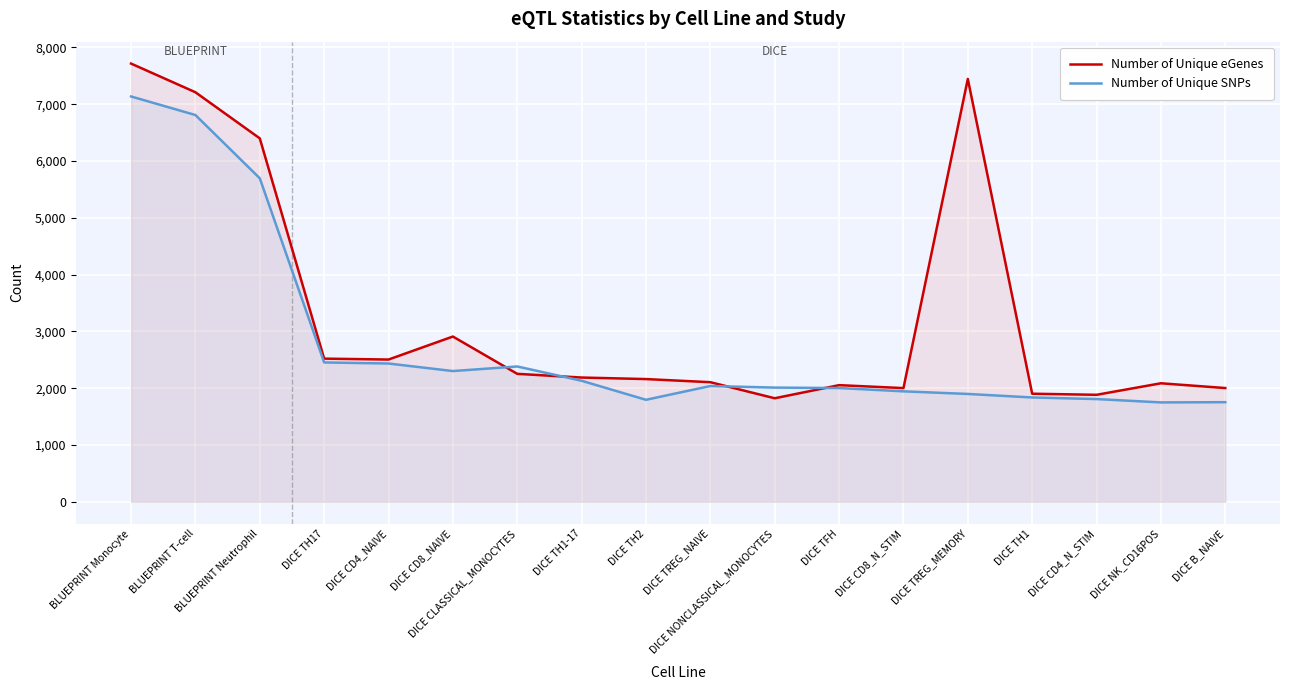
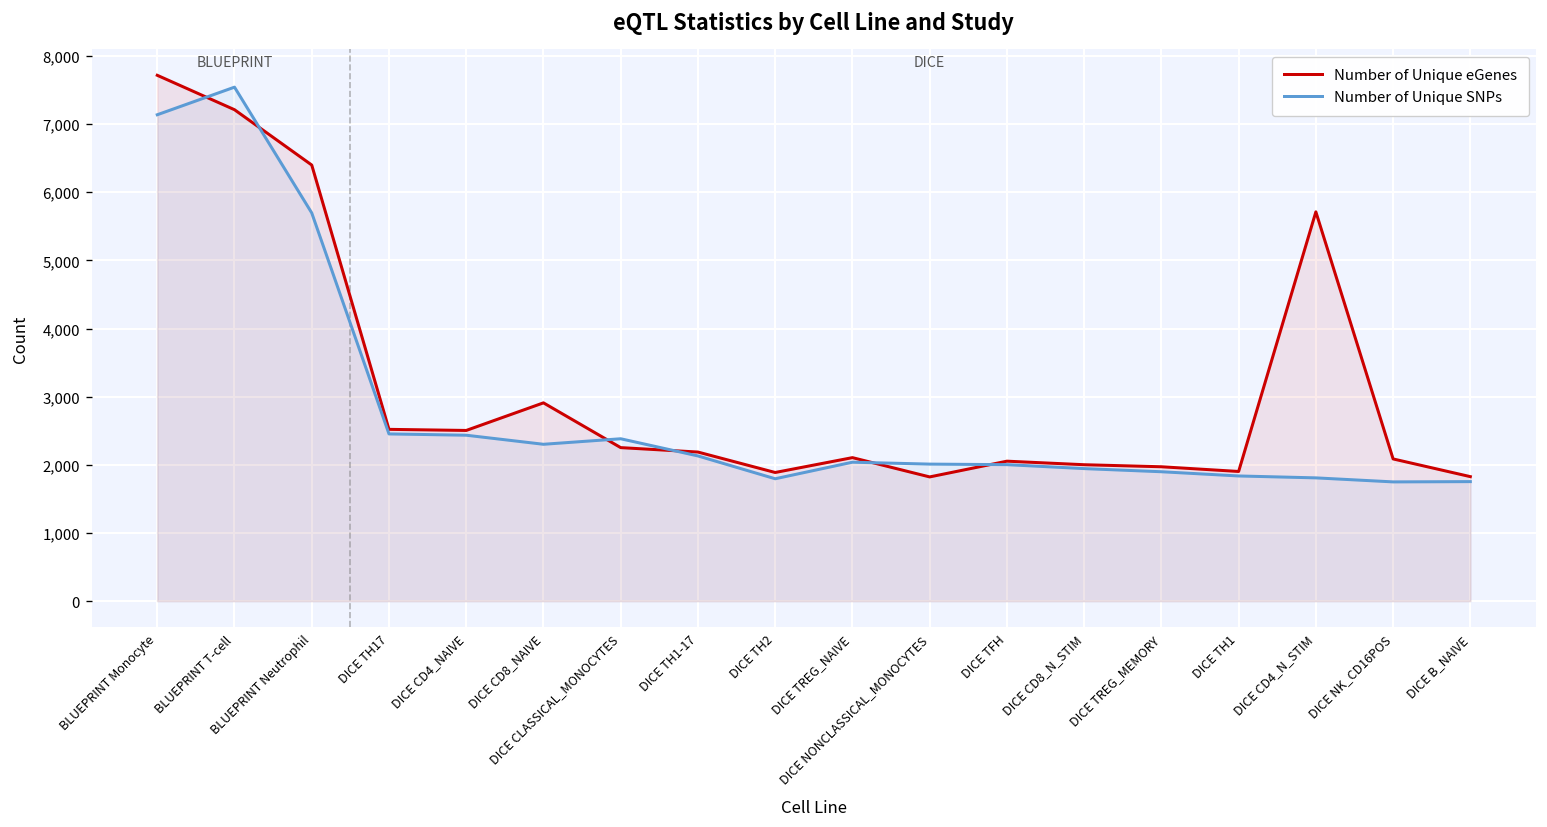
Number of Unique SNPs, BLUEPRINT T-cell: 6,800 -> 7,500
Number of Unique eGenes, DICE TH2: 2,200 -> 1,900
Number of Unique eGenes, DICE TREG_MEMORY: 7,400 -> 2,000
Number of Unique eGenes, DICE CD4_N_STIM: 1,900 -> 5,700
Number of Unique eGenes, DICE B_NAIVE: 2,000 -> 1,800
